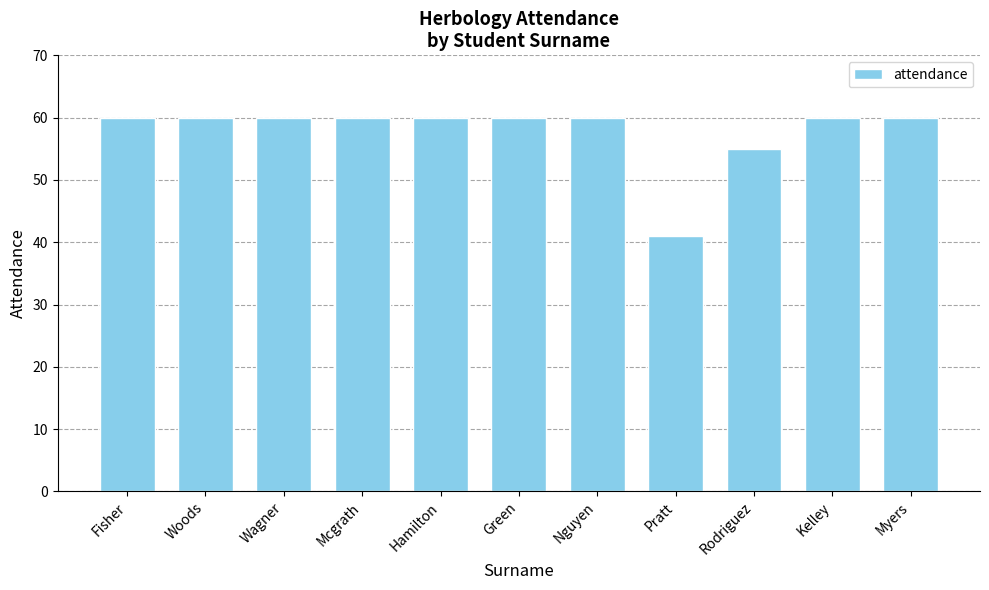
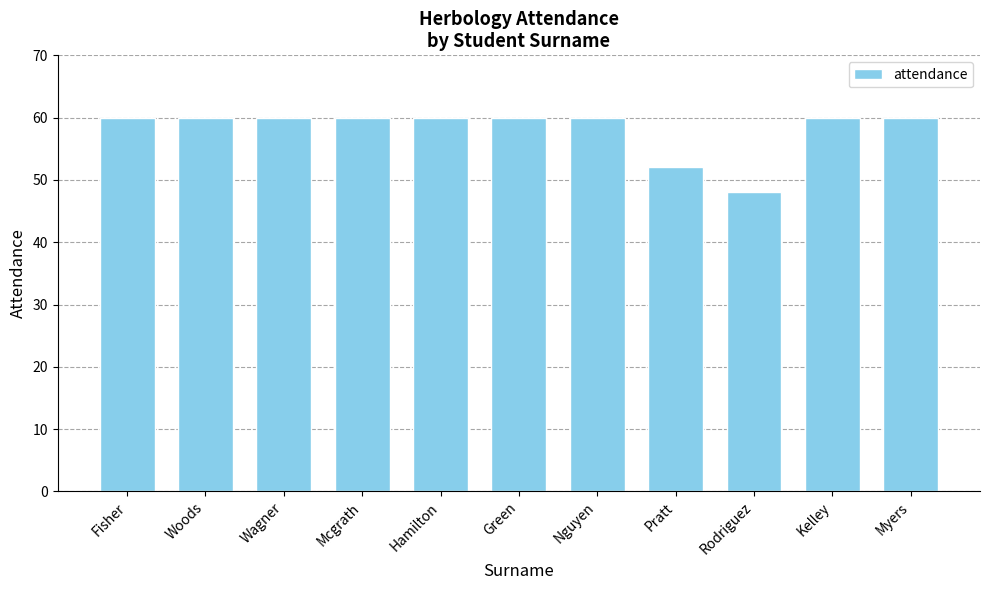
Pratt: 41 -> 52
Rodriguez: 55 -> 48
